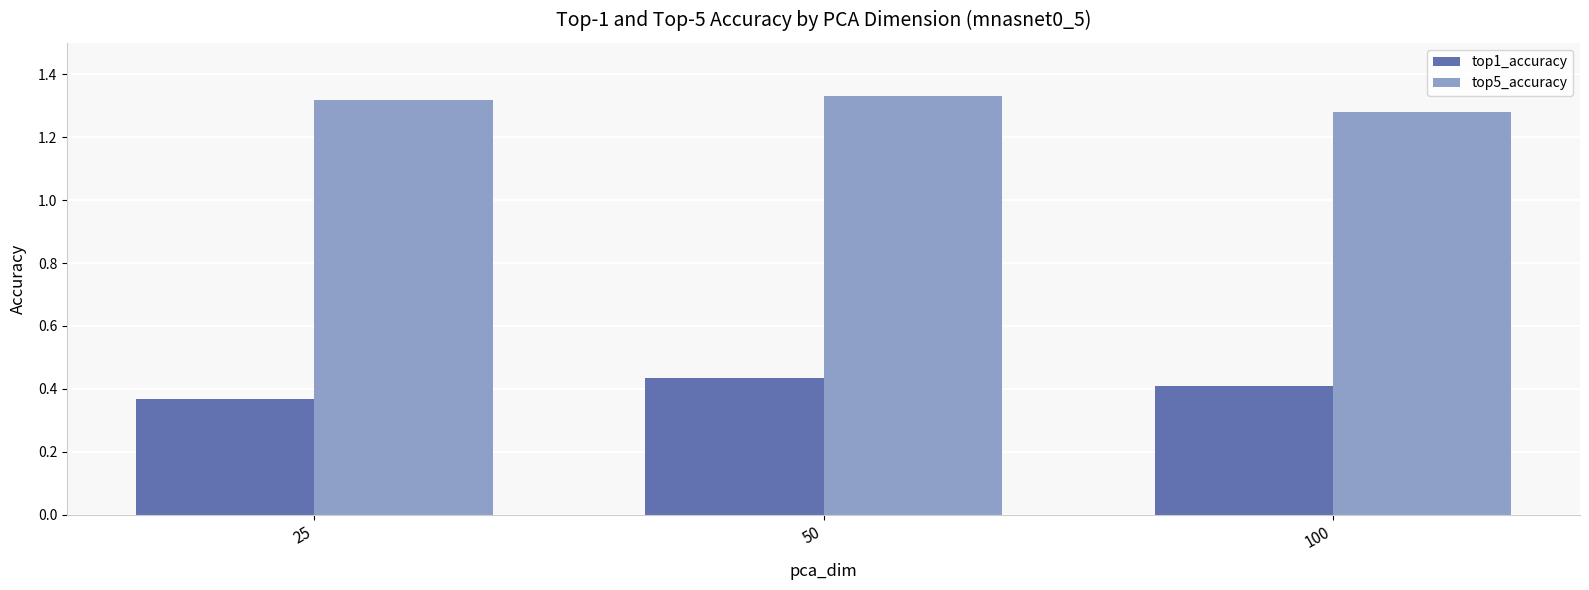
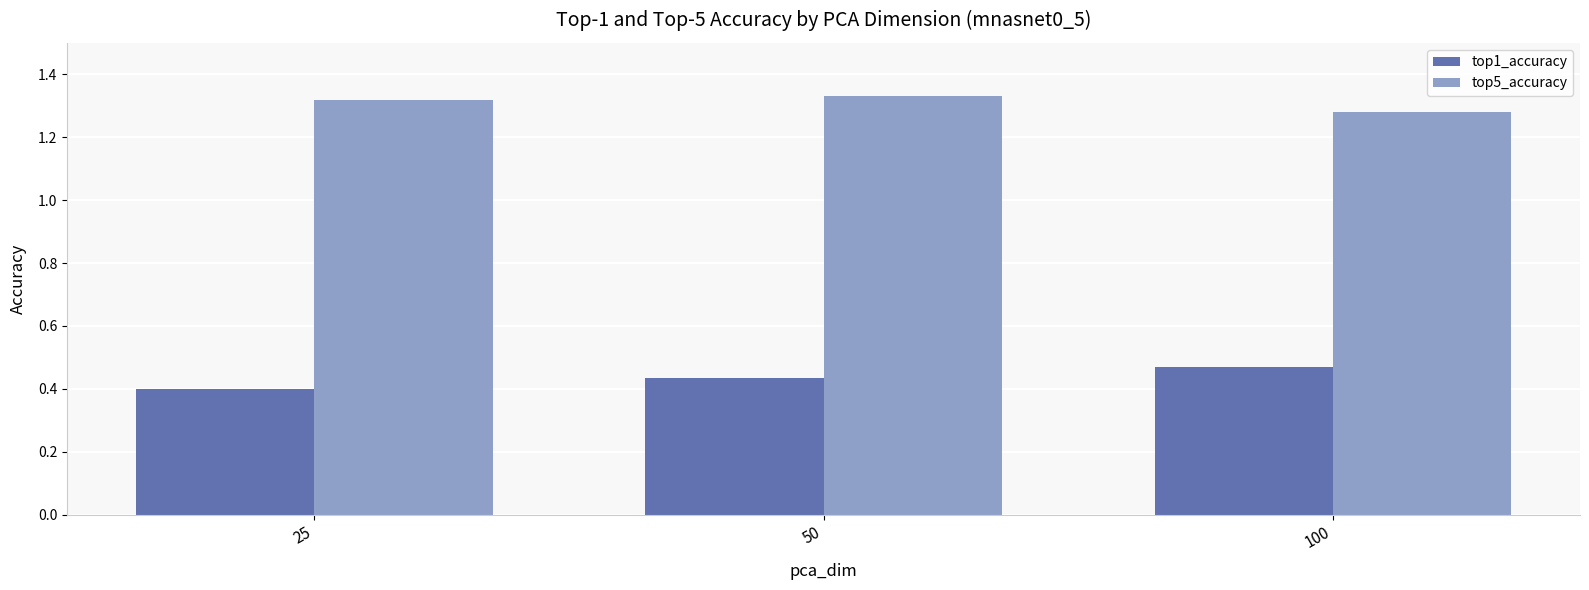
top1_accuracy, 25: 0.37 -> 0.40
top1_accuracy, 100: 0.41 -> 0.47
